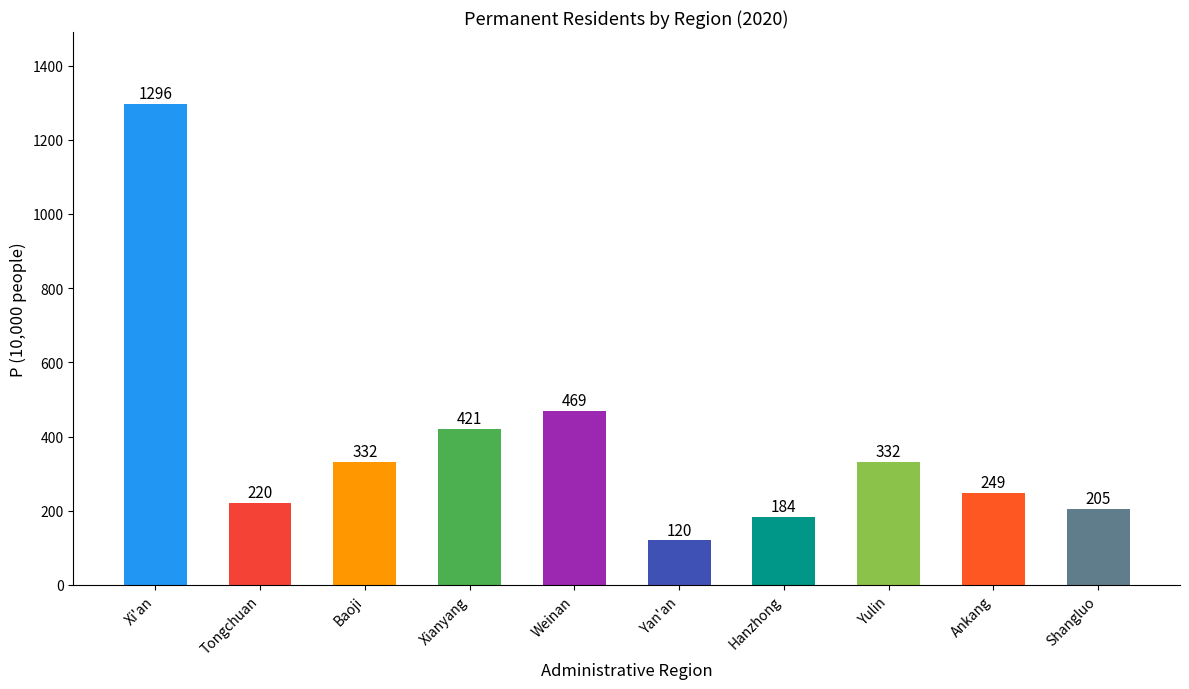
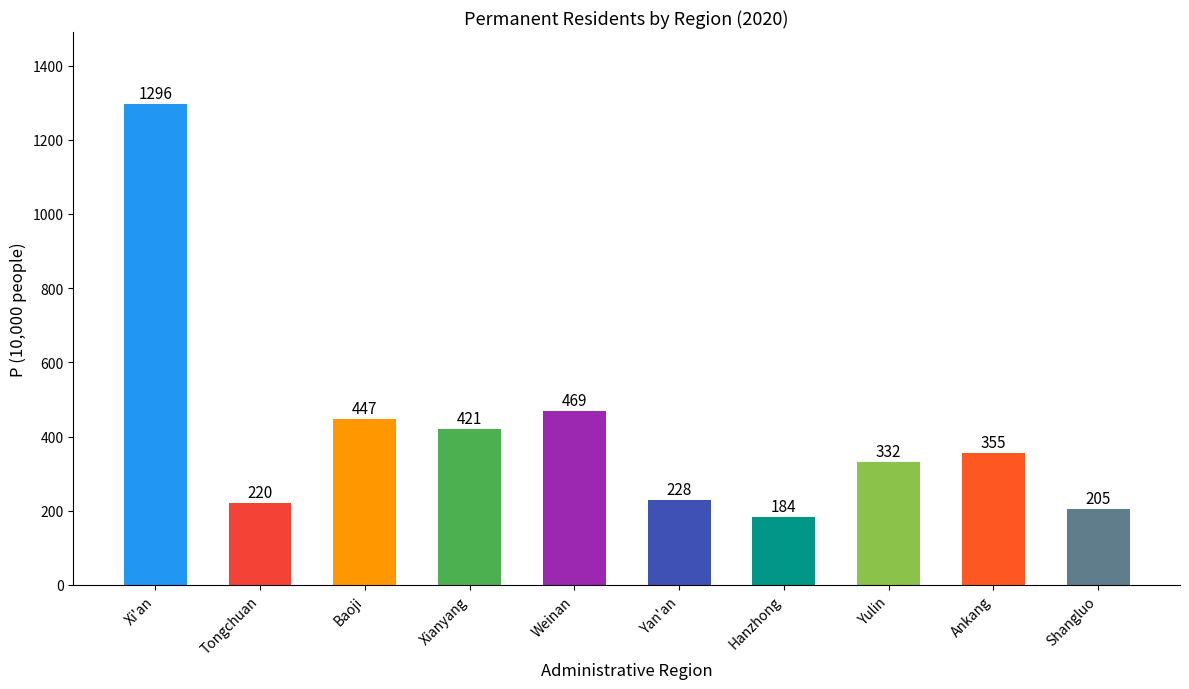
Baoji: 332 -> 447
Yan'an: 120 -> 228
Ankang: 249 -> 355
